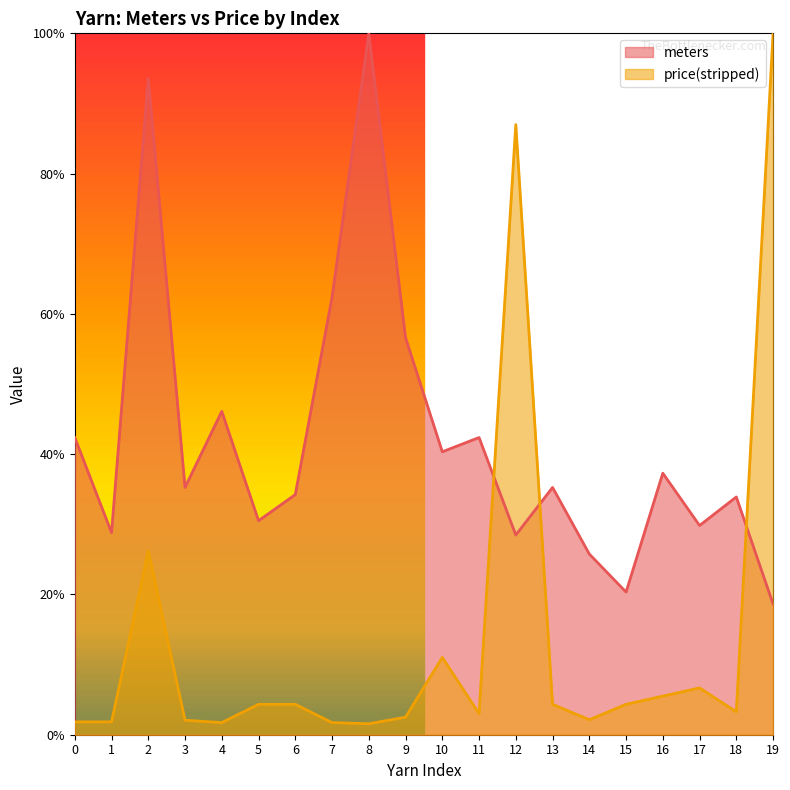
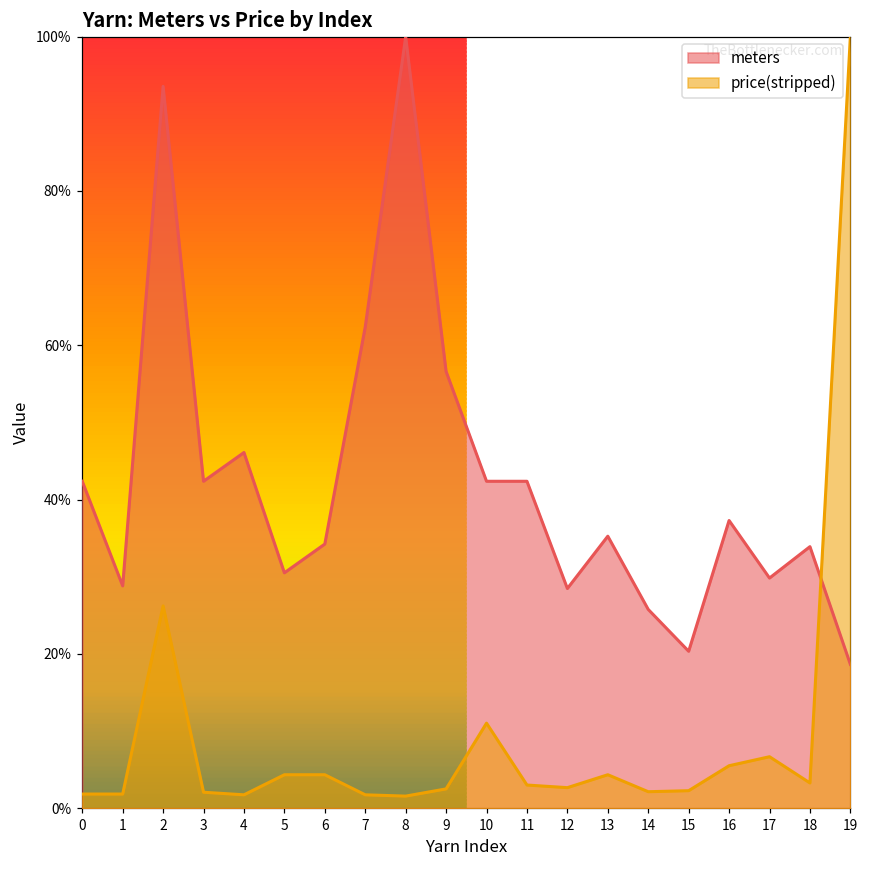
meters, 3: 35% -> 42%
meters, 10: 40% -> 42%
price(stripped), 12: 87% -> 3%
price(stripped), 15: 4% -> 2%
